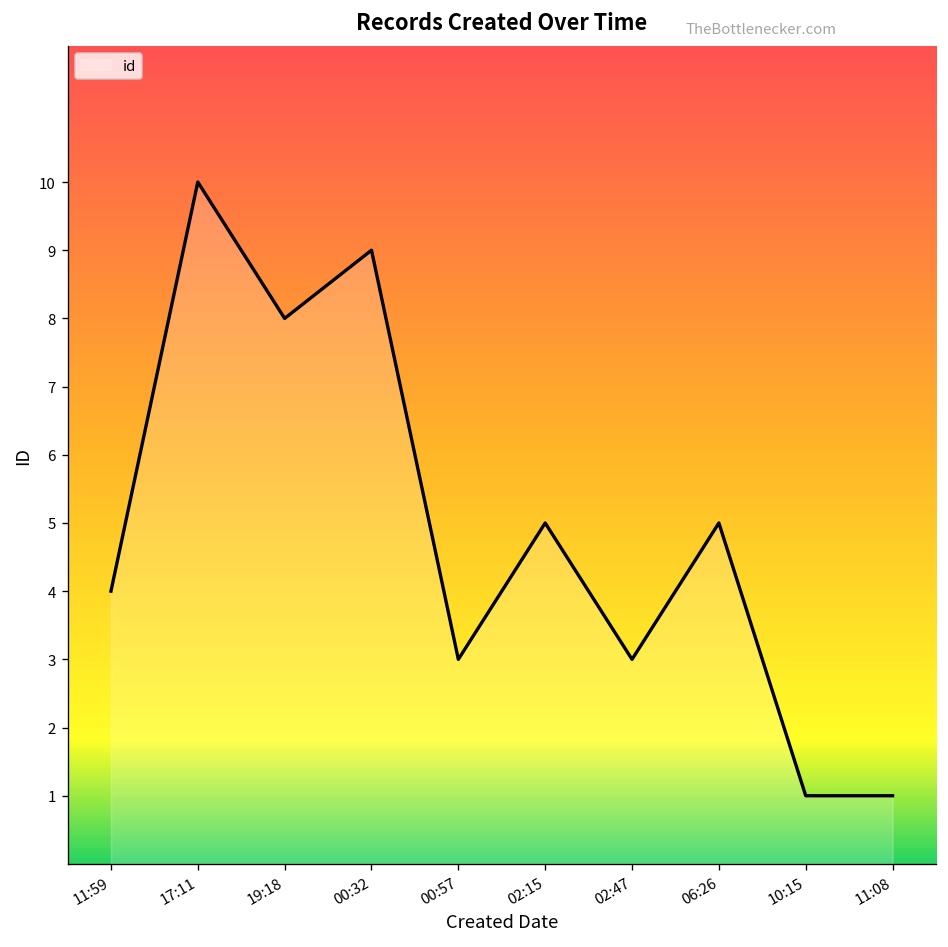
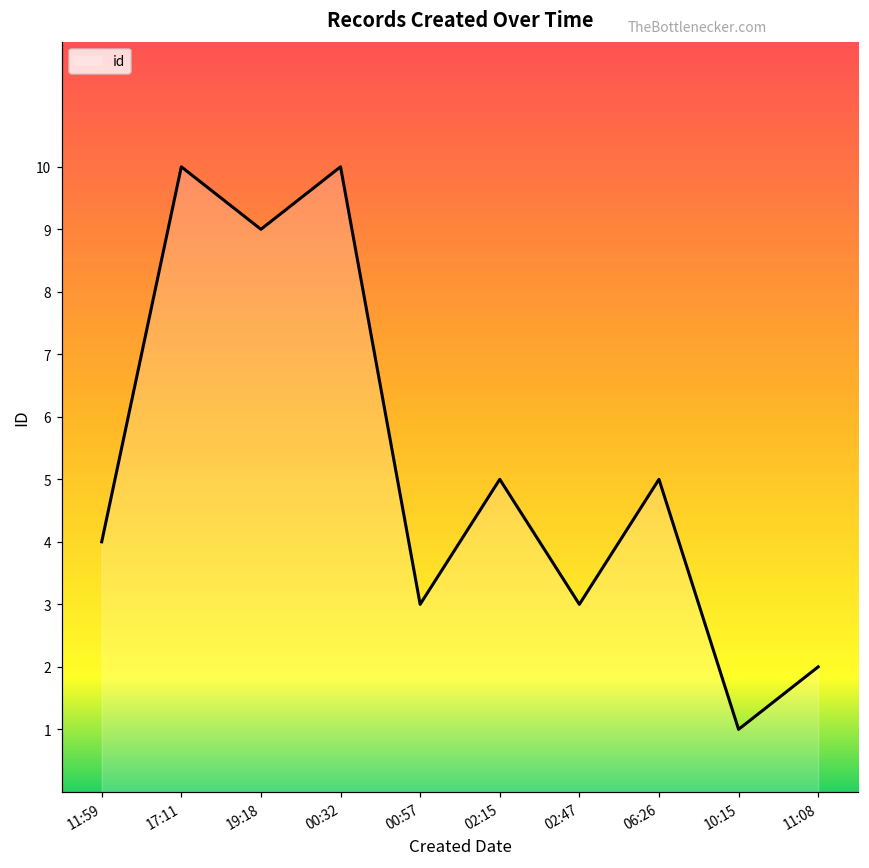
19:18: 8 -> 9
00:32: 9 -> 10
11:08: 1 -> 2
